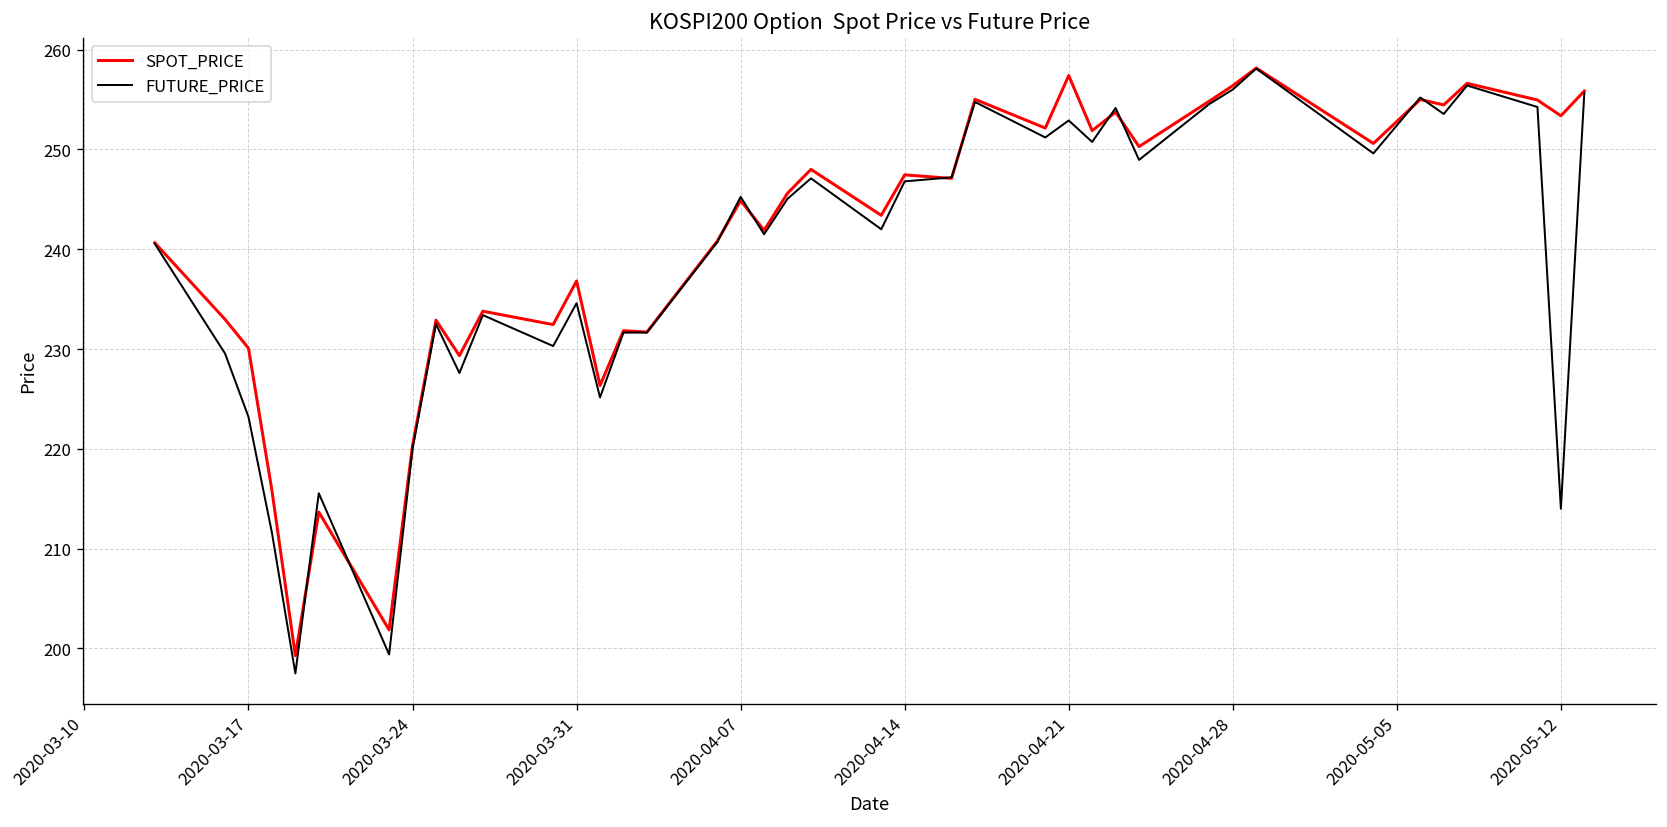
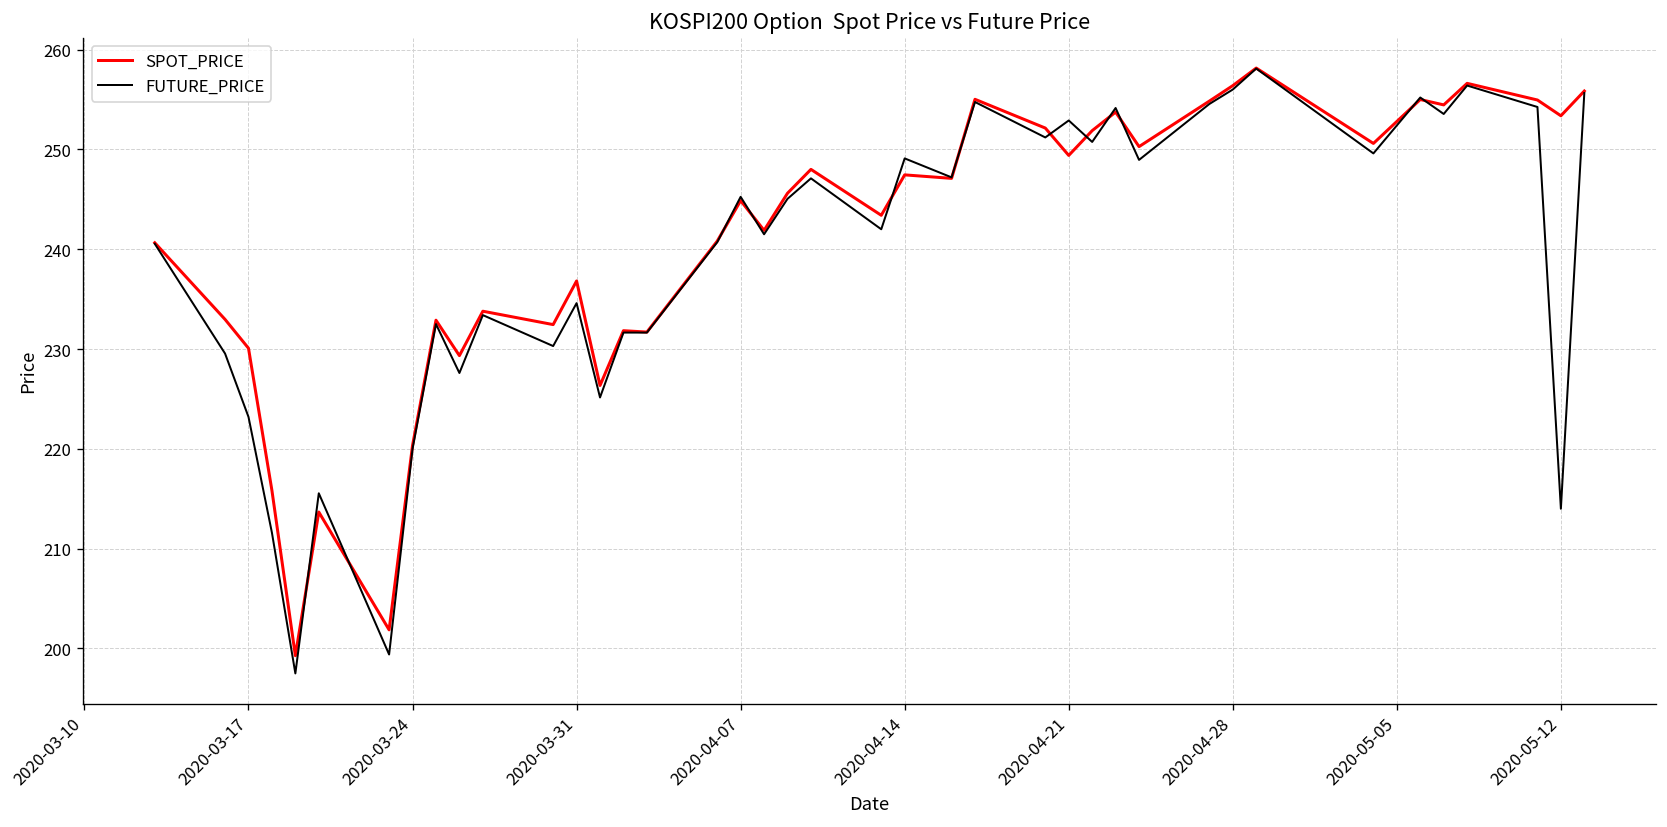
FUTURE_PRICE, 2020-04-14: 247 -> 249
SPOT_PRICE, 2020-04-21: 257 -> 249
